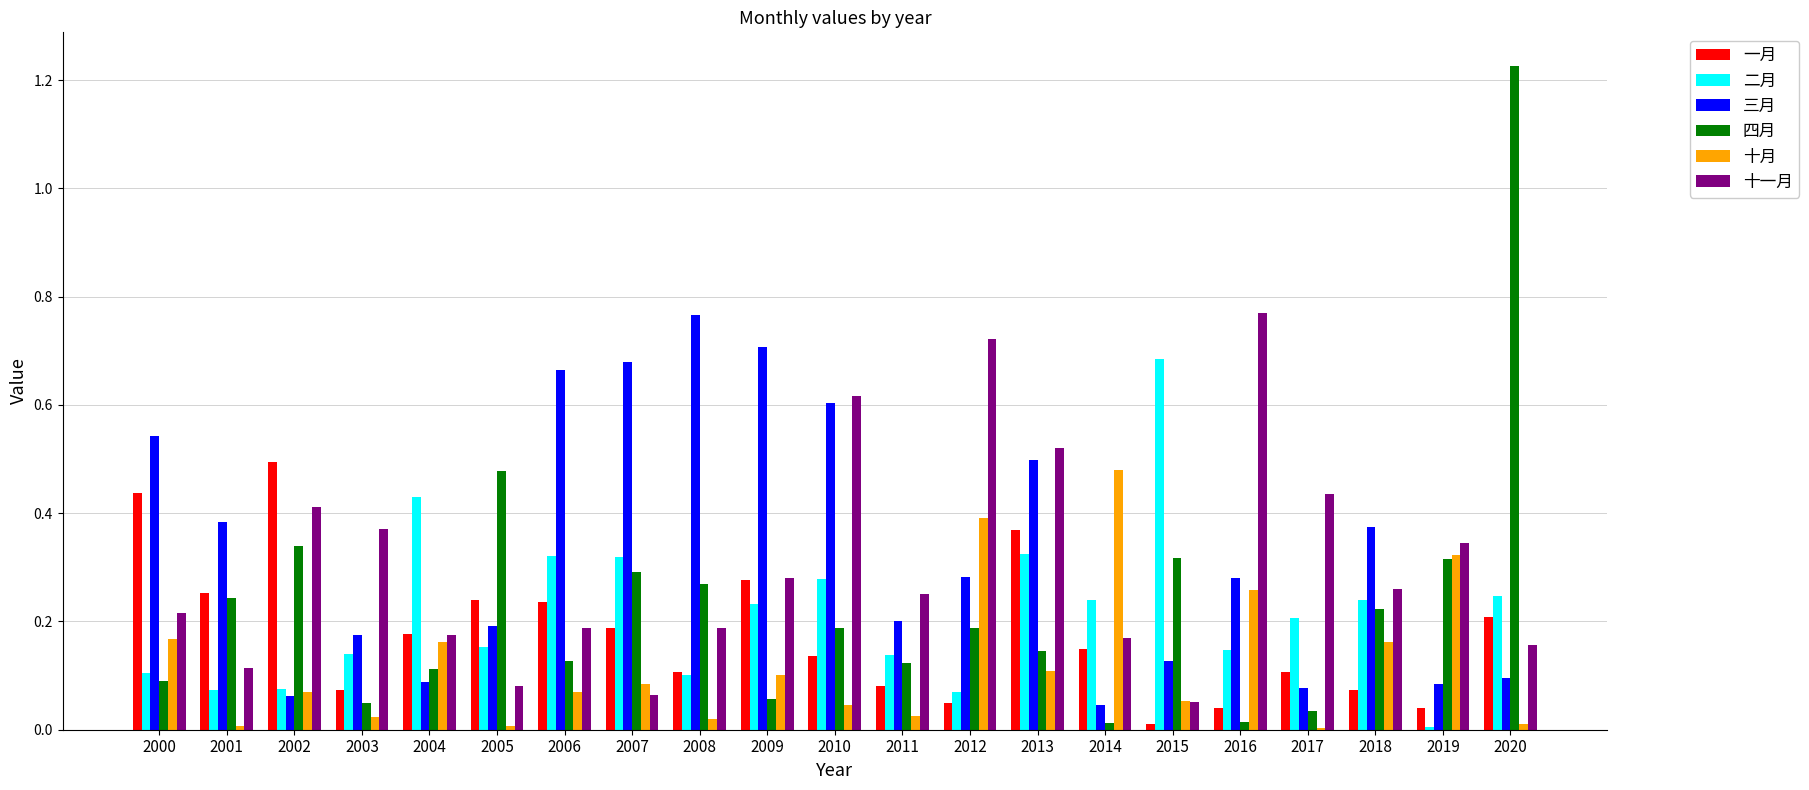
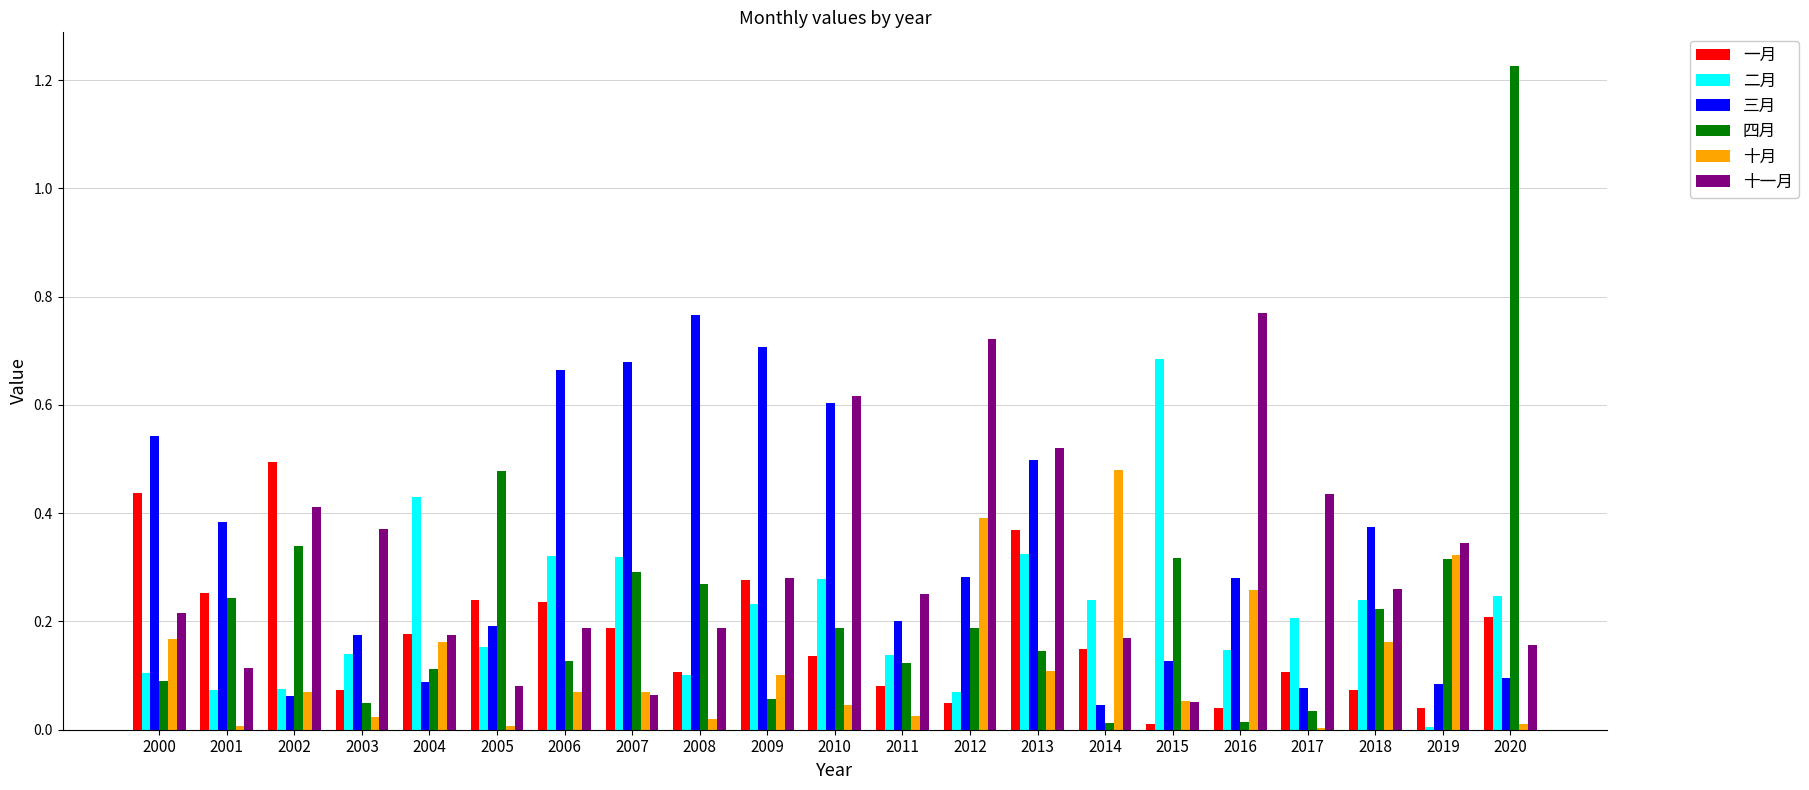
十月, 2007: 0.08 -> 0.07
